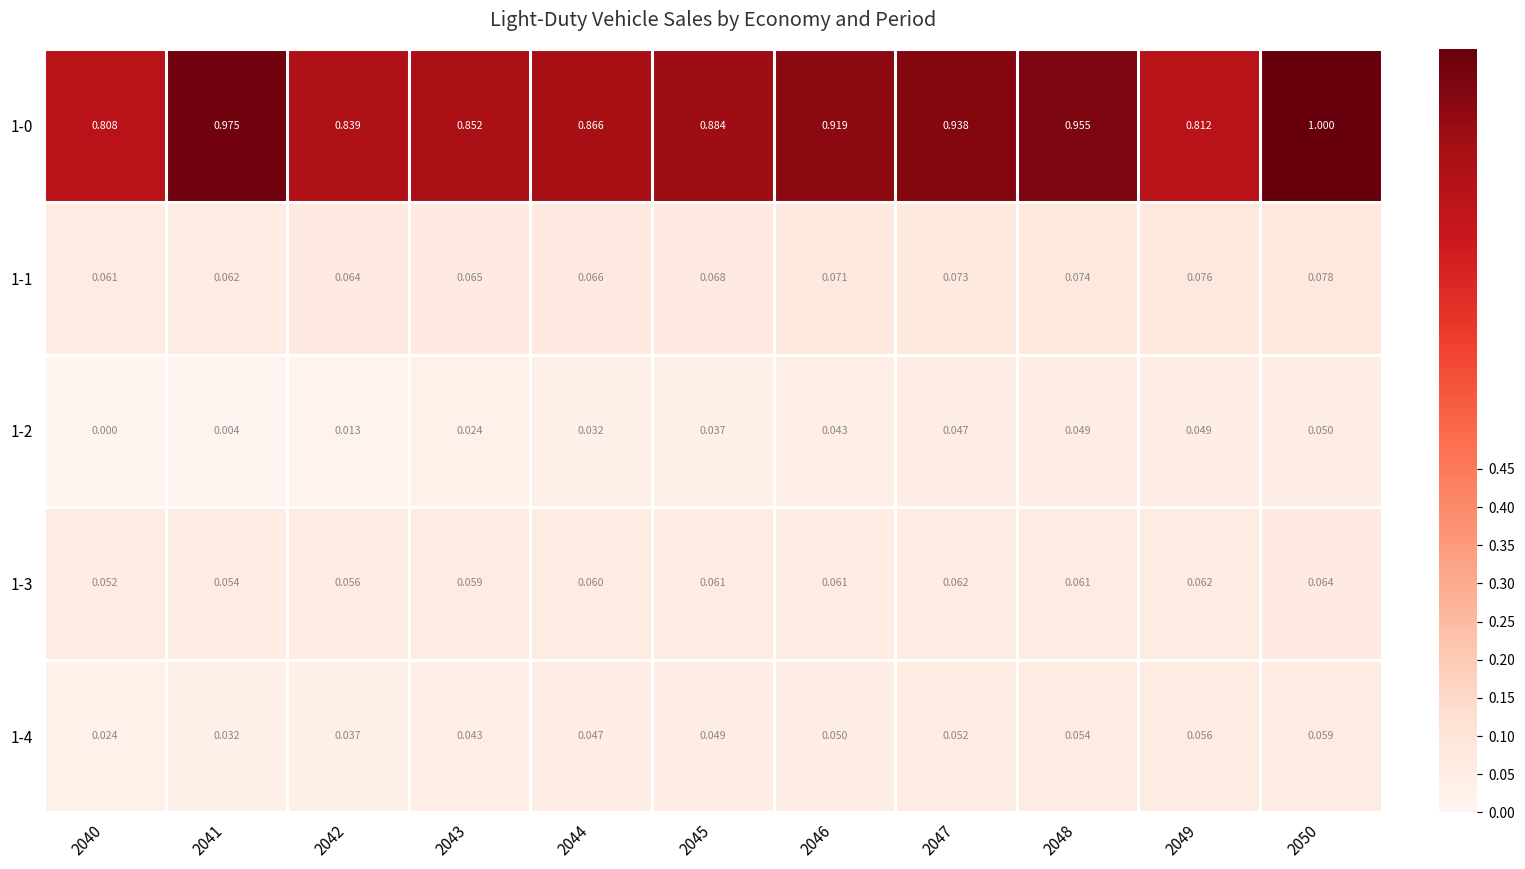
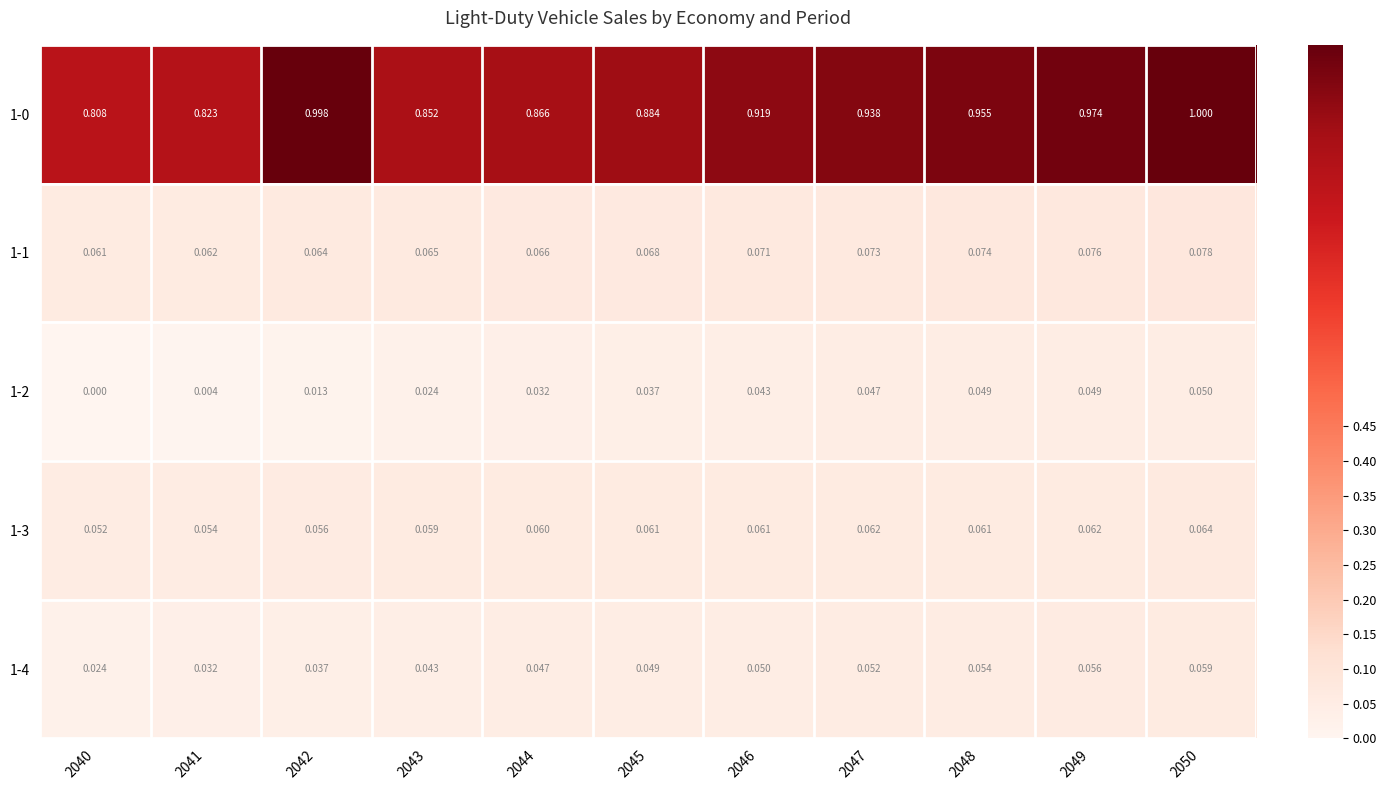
1-0, 2041: 0.975 -> 0.823
1-0, 2042: 0.839 -> 0.998
1-0, 2049: 0.812 -> 0.974
